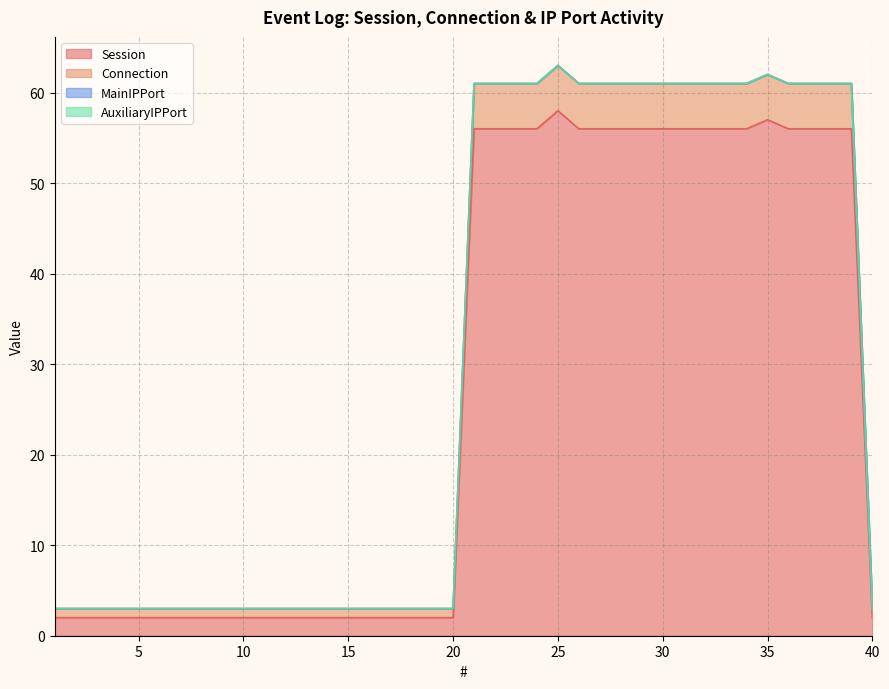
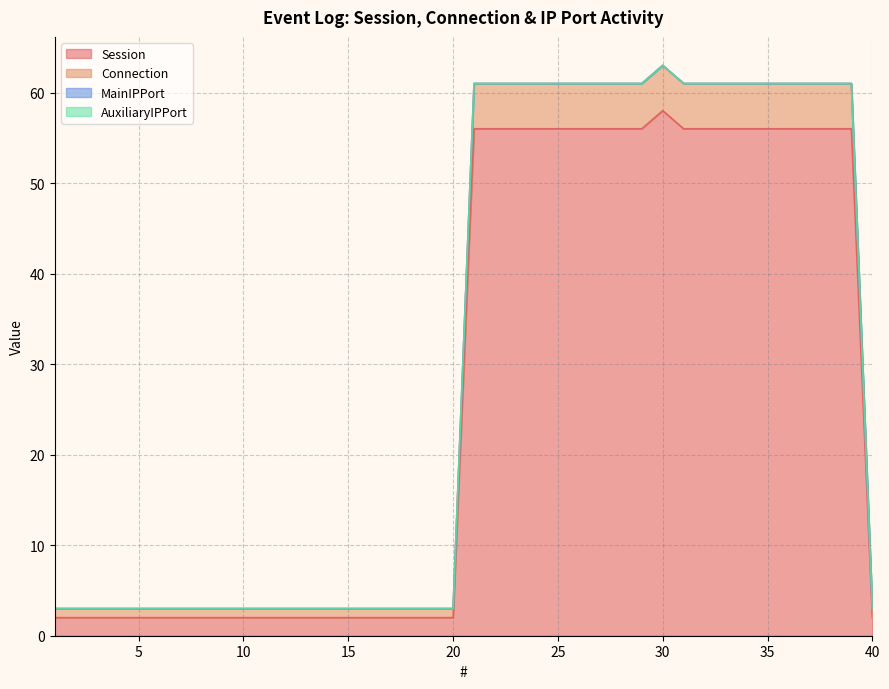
Session, 25: 58 -> 56
Session, 30: 56 -> 58
Session, 35: 57 -> 56
